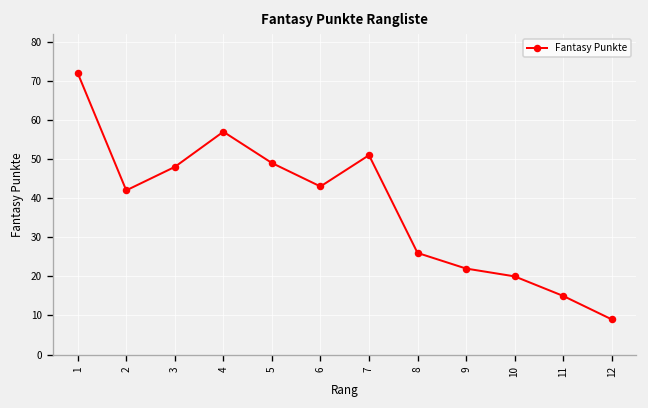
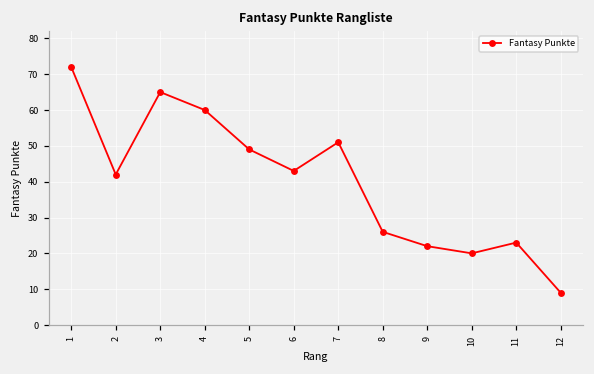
3: 48 -> 65
4: 57 -> 60
11: 15 -> 23
